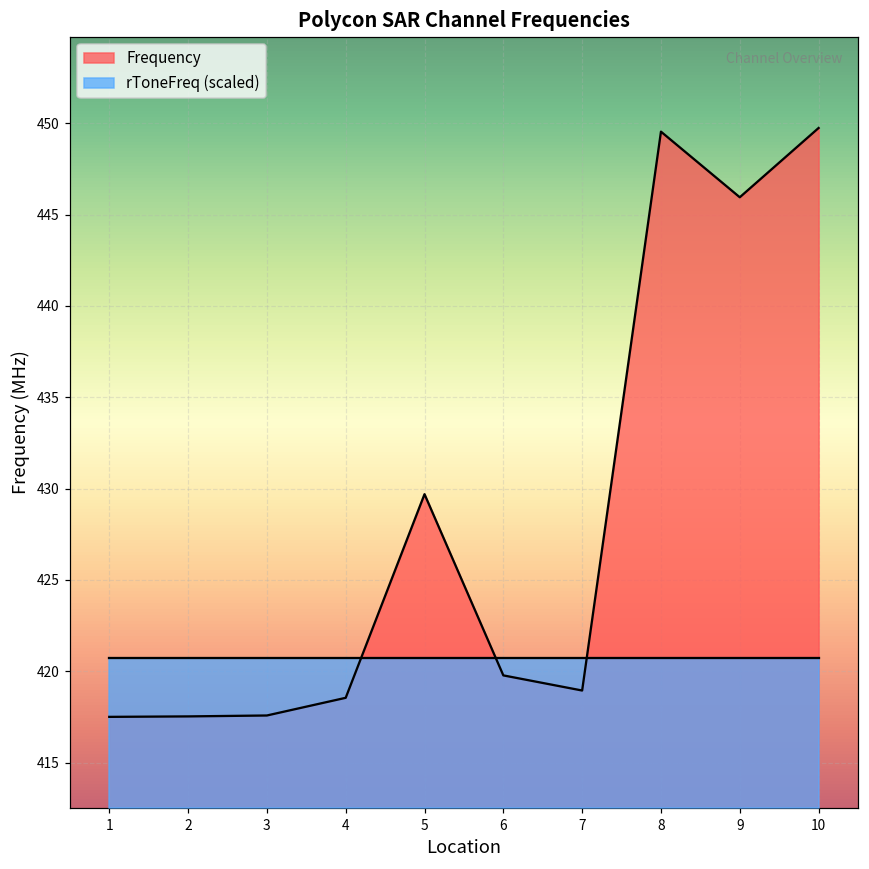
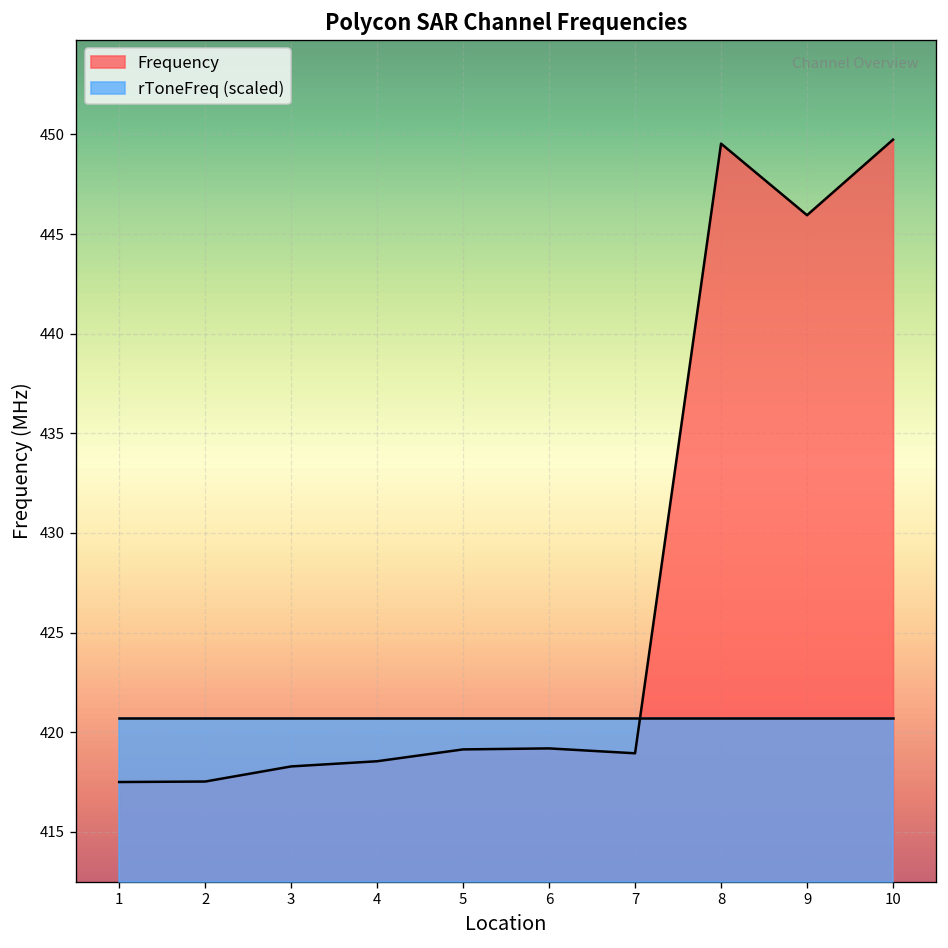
Frequency, 3: 417.6 -> 418.3
Frequency, 5: 429.7 -> 419.1
Frequency, 6: 419.8 -> 419.2
